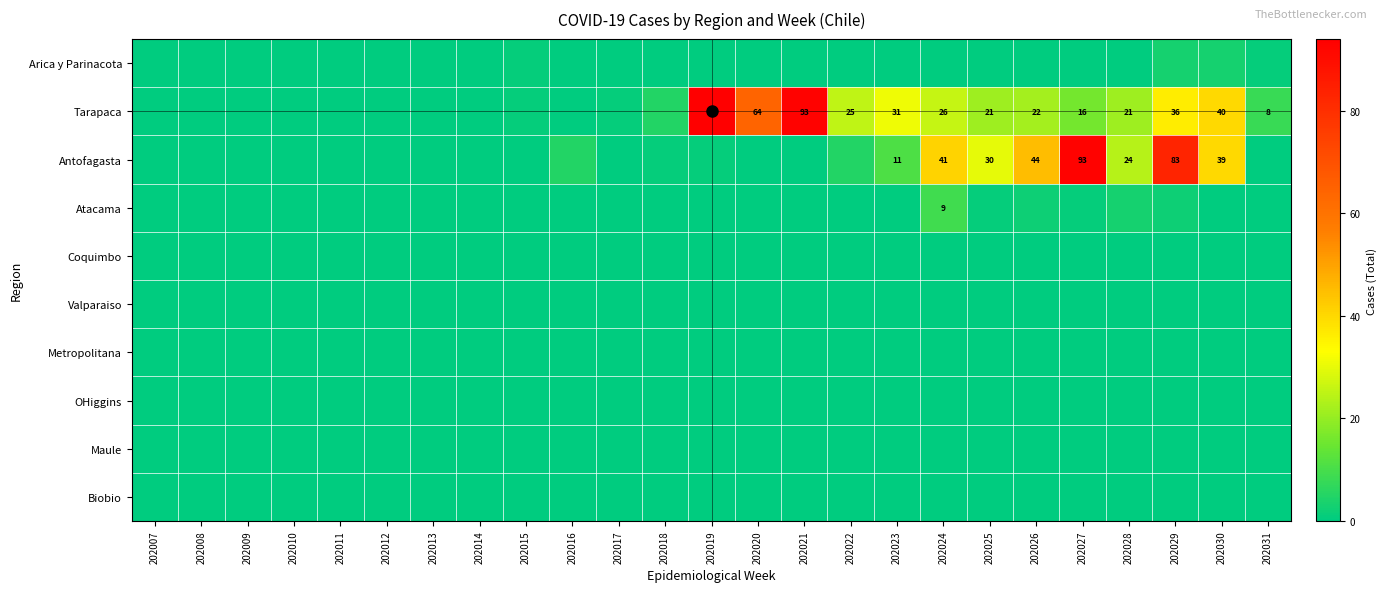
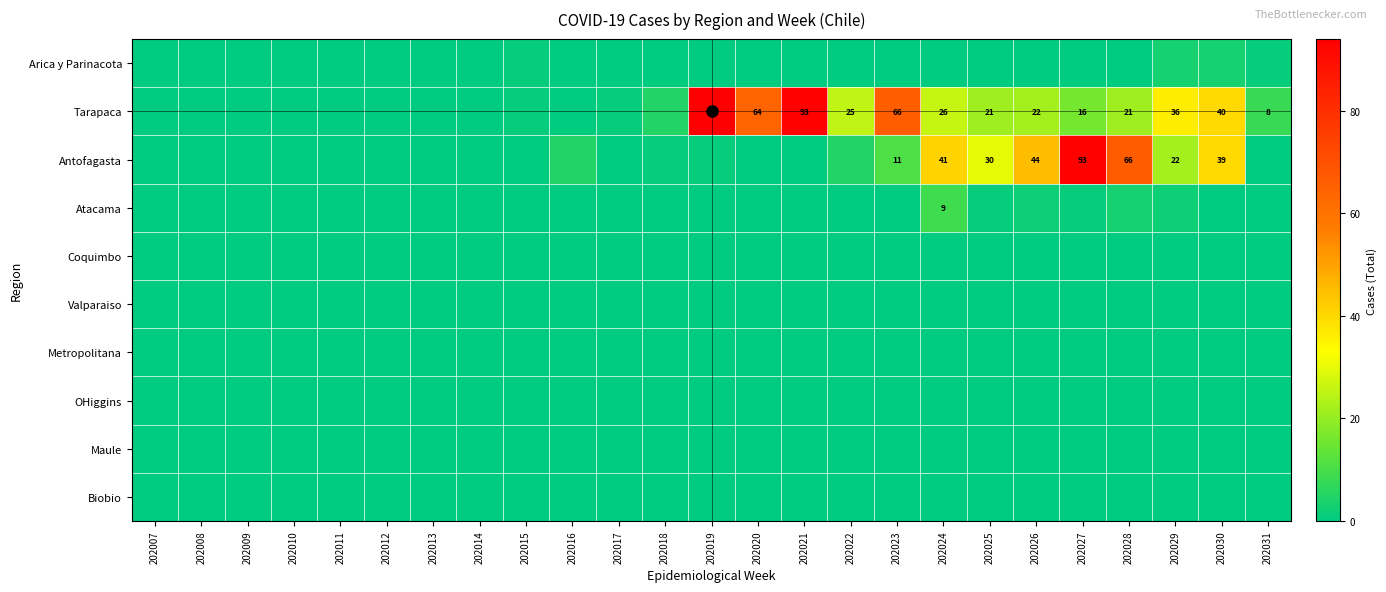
Tarapaca, 202023: 31 -> 66
Antofagasta, 202028: 24 -> 66
Antofagasta, 202029: 83 -> 22
